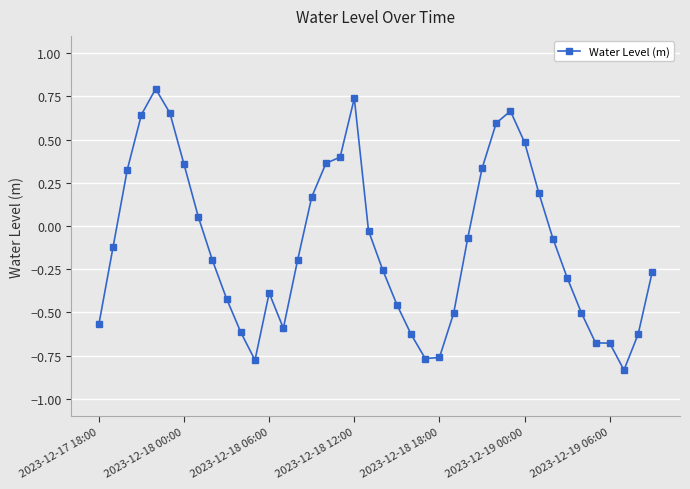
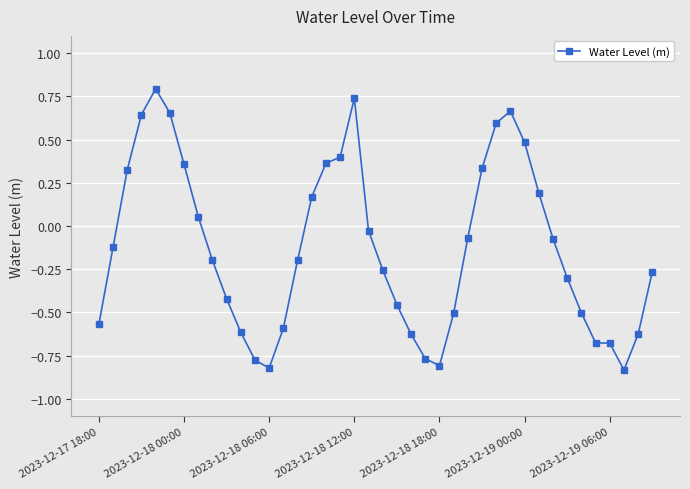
2023-12-18 06:00: -0.39 -> -0.82
2023-12-18 18:00: -0.76 -> -0.81
